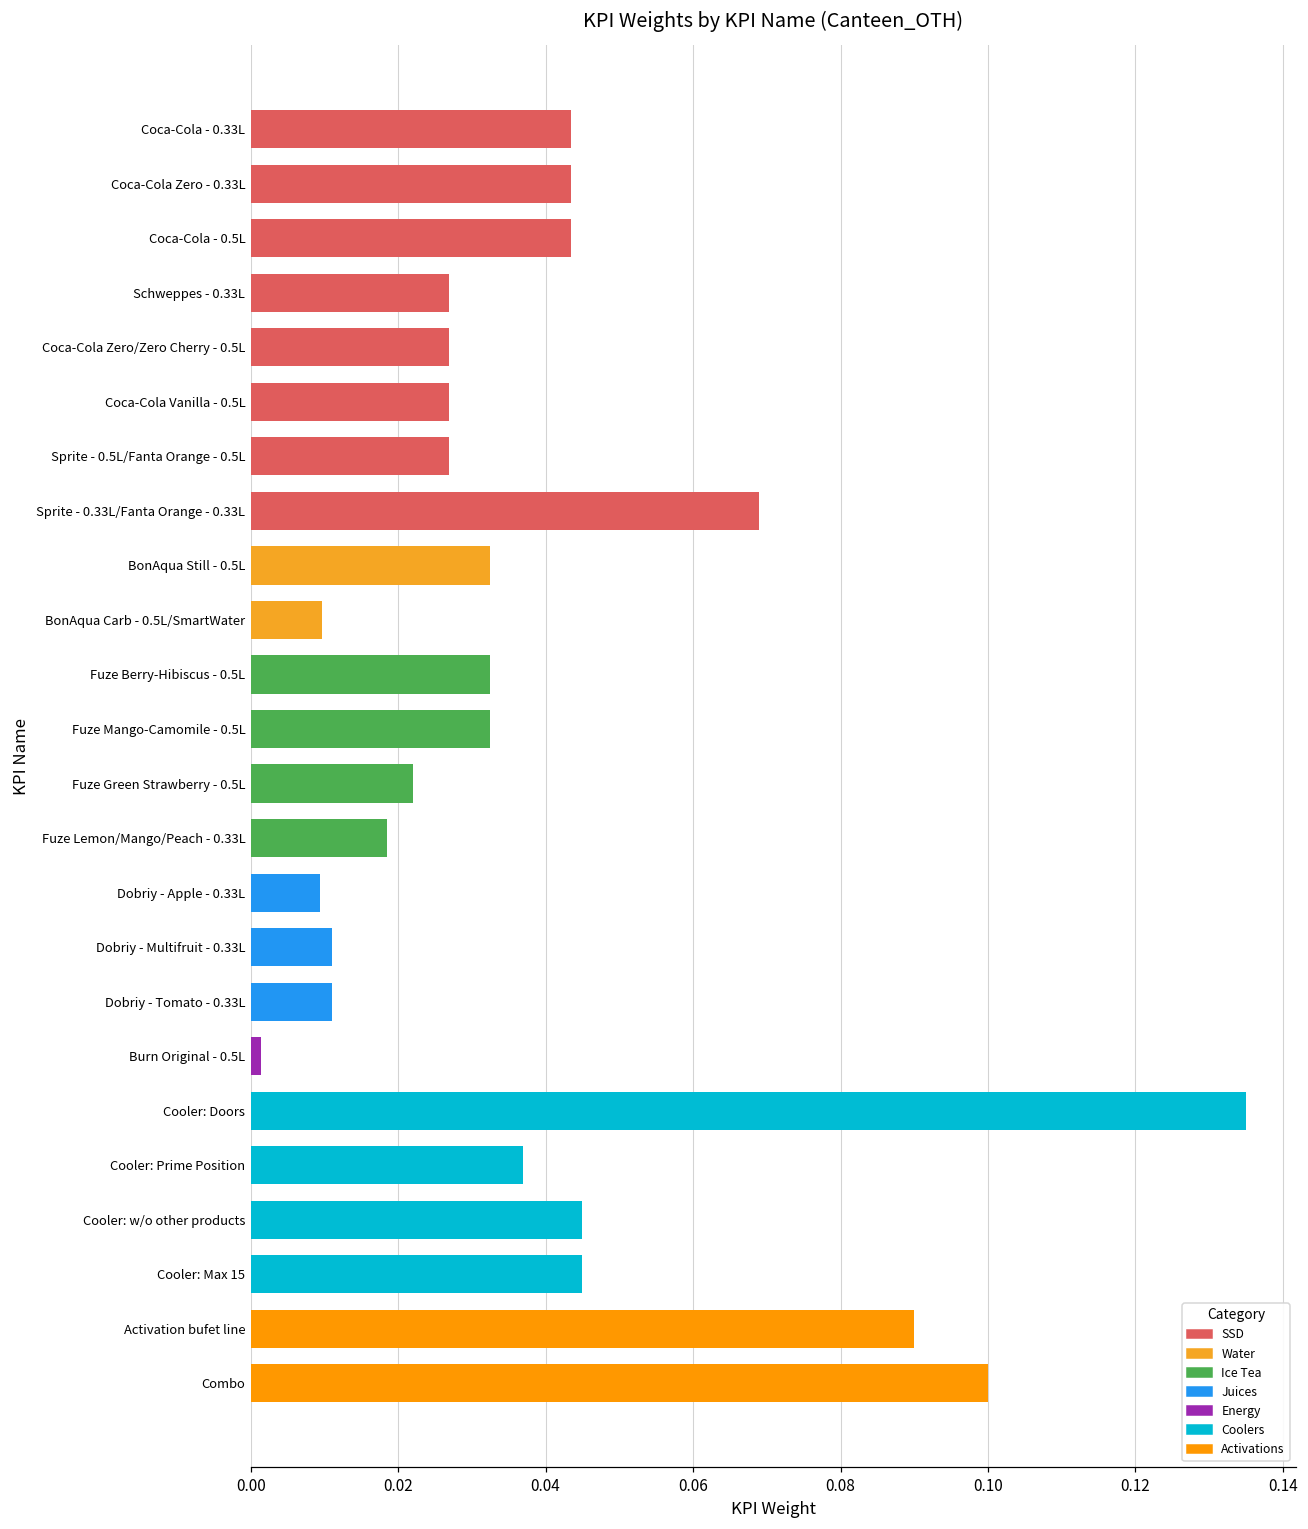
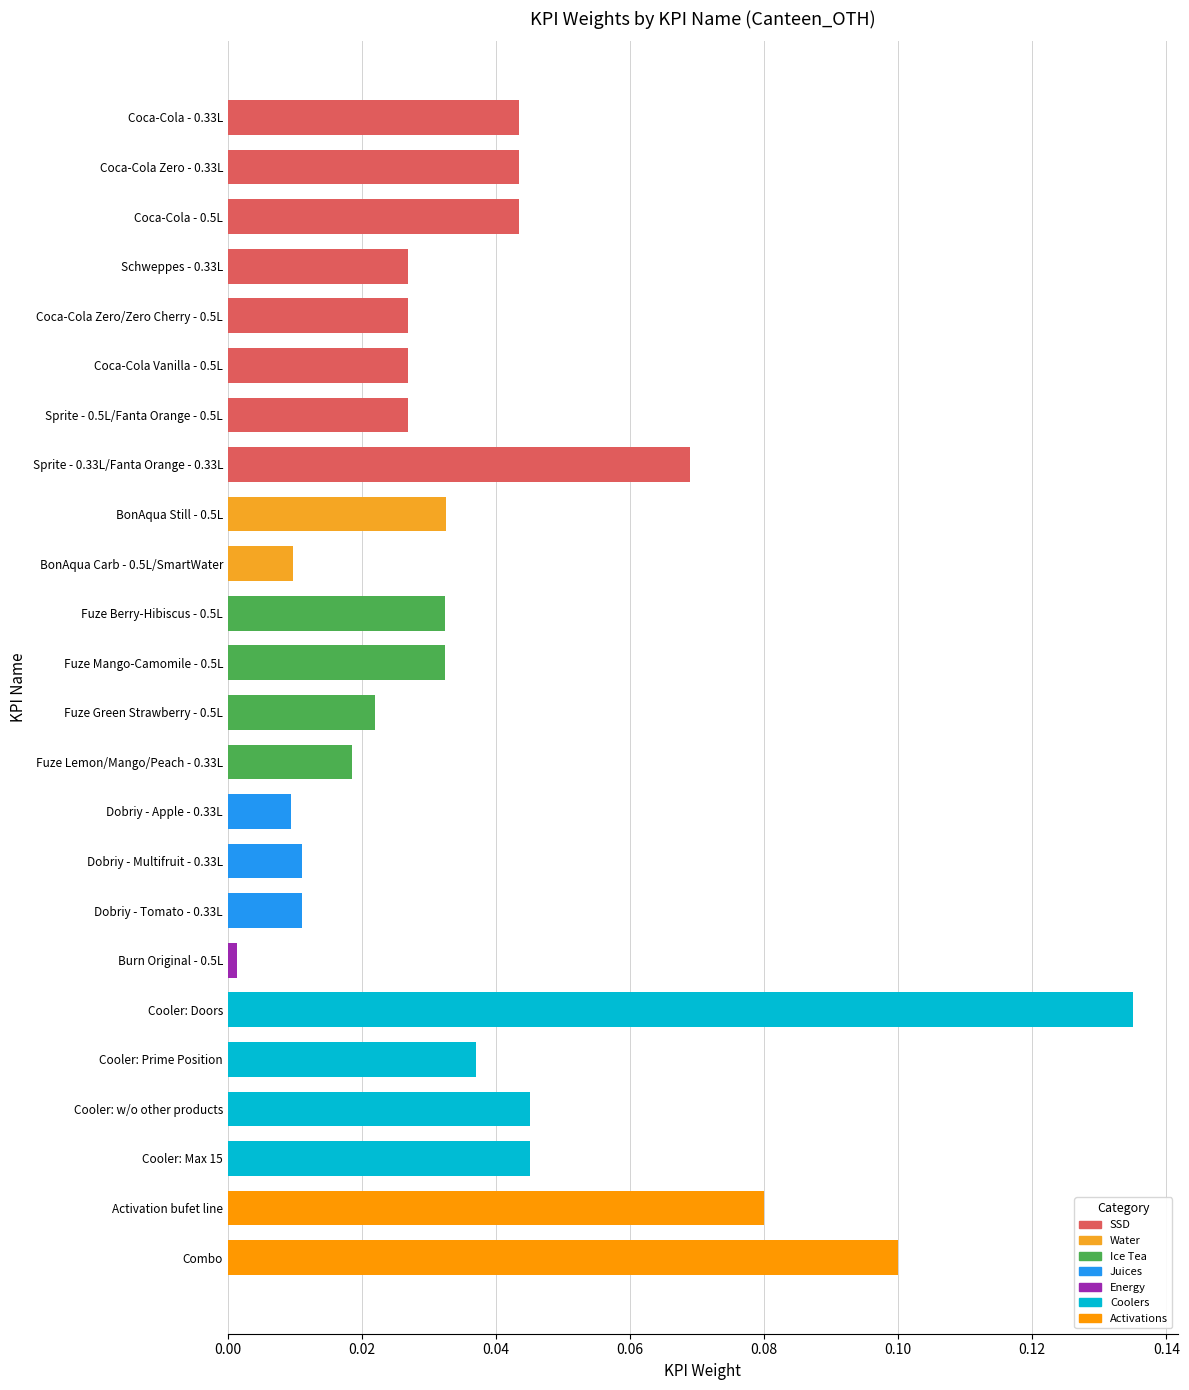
Activation bufet line: 0.09 -> 0.08
